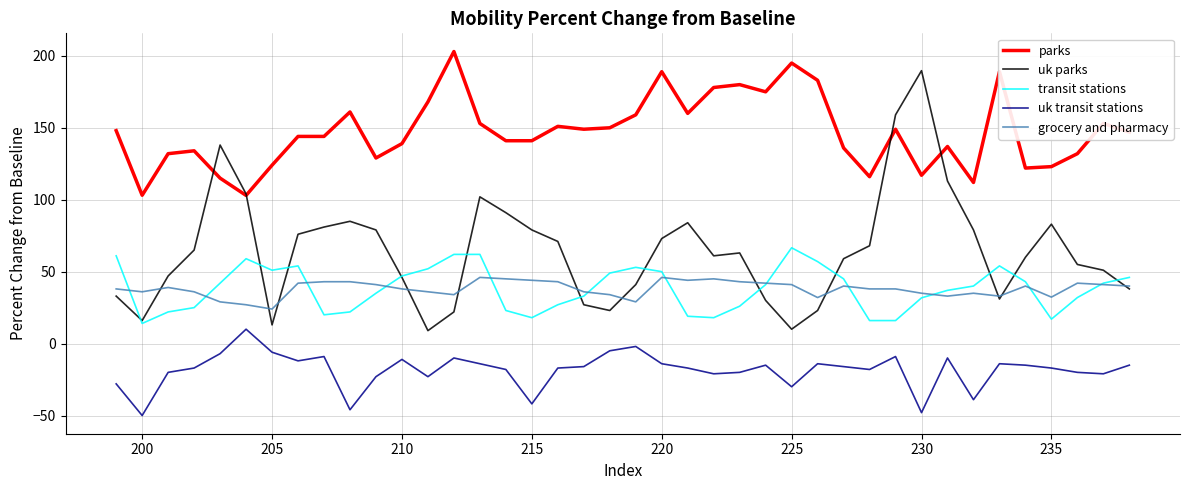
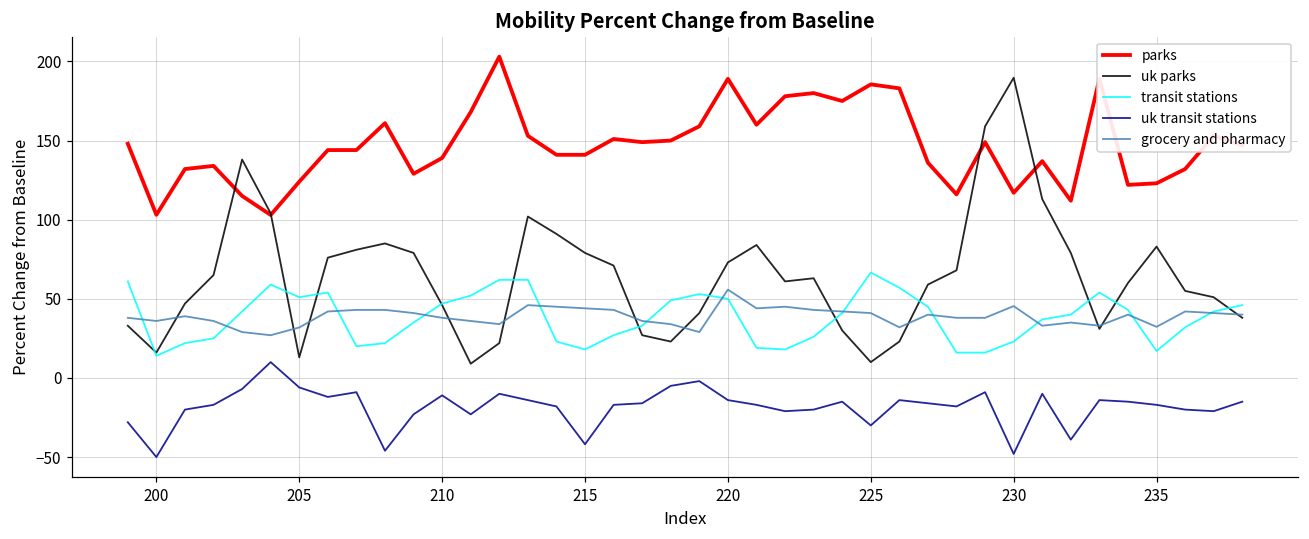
grocery and pharmacy, 205: 24 -> 32
grocery and pharmacy, 220: 46 -> 56
parks, 225: 195 -> 186
transit stations, 230: 32 -> 23
grocery and pharmacy, 230: 35 -> 45
